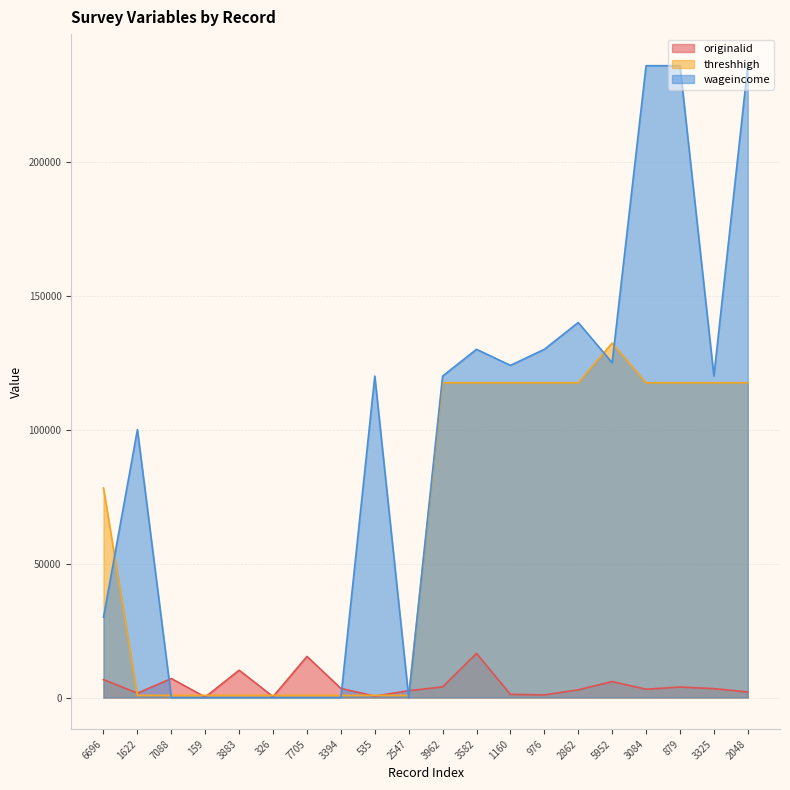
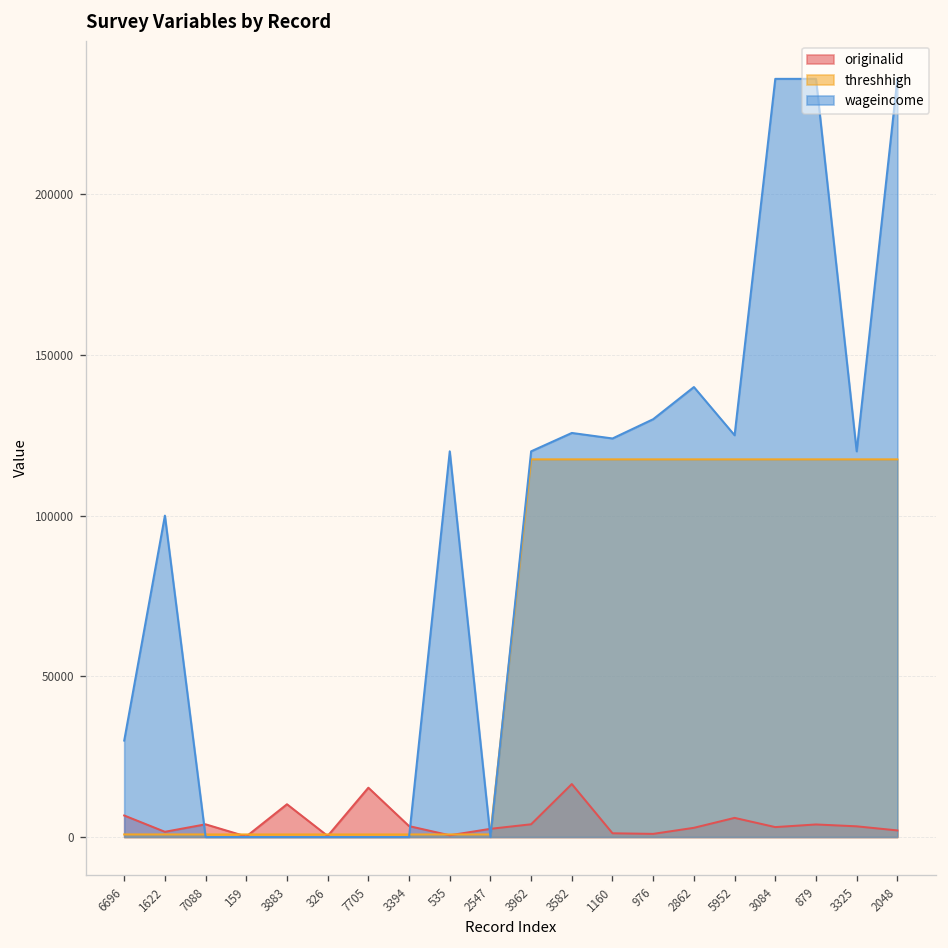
threshhigh, 6696: 78000 -> 1000
originalid, 7088: 7000 -> 4000
wageincome, 3582: 130000 -> 126000
threshhigh, 5952: 132000 -> 118000
